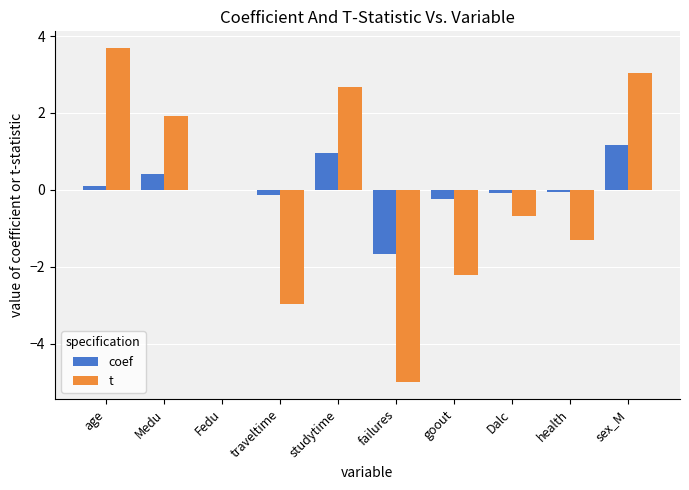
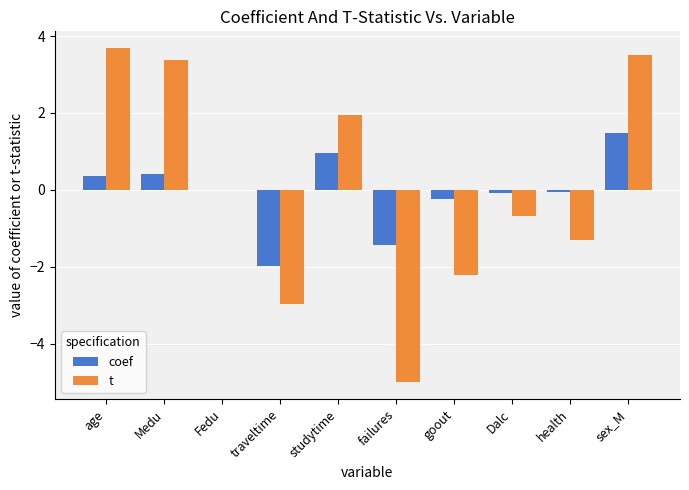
coef, age: 0.1 -> 0.4
t, Medu: 1.9 -> 3.4
coef, traveltime: -0.1 -> -2.0
t, studytime: 2.7 -> 1.9
coef, failures: -1.7 -> -1.4
coef, sex_M: 1.2 -> 1.5
t, sex_M: 3.0 -> 3.5
